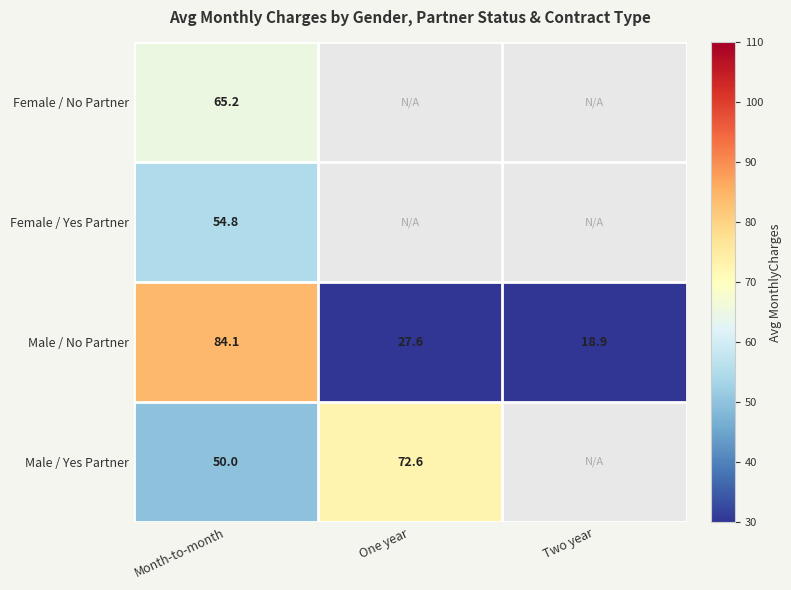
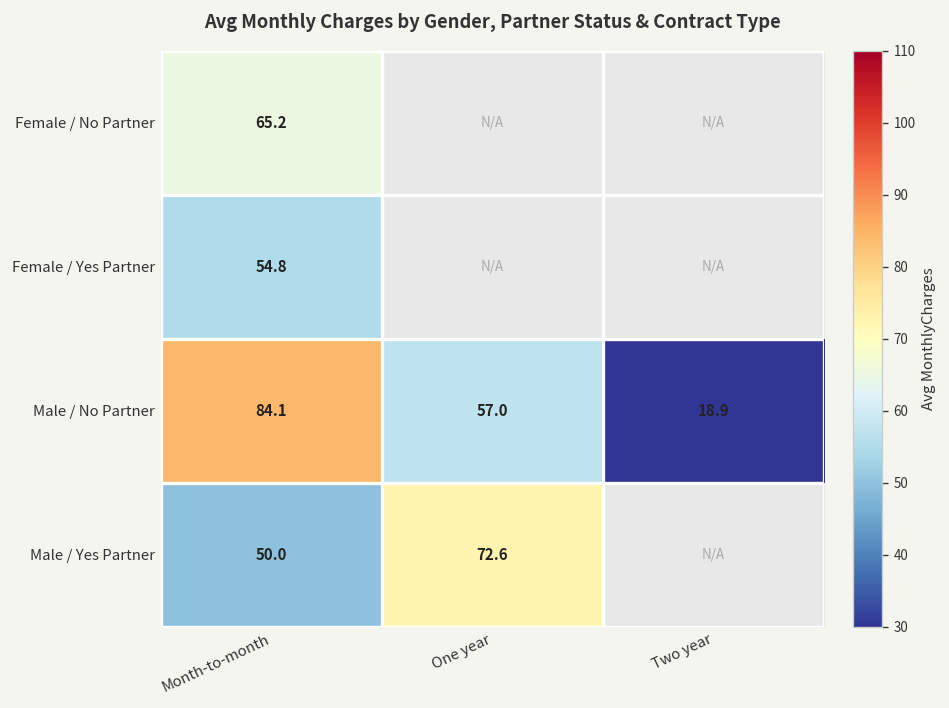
Male / No Partner, One year: 27.6 -> 57.0
